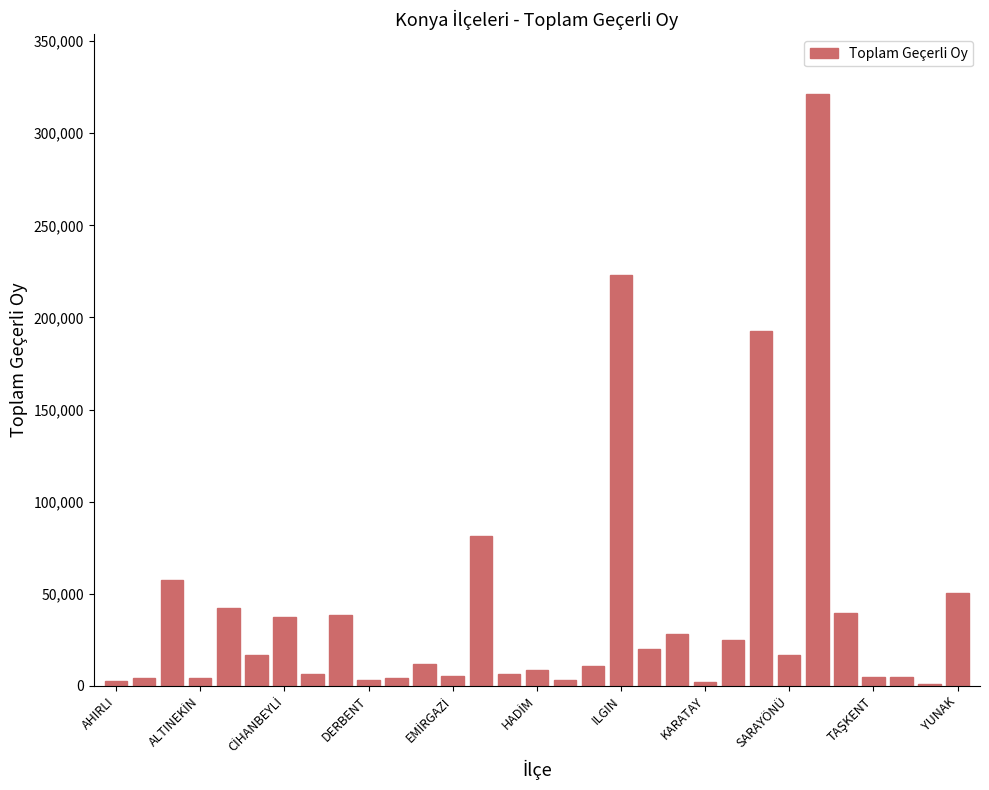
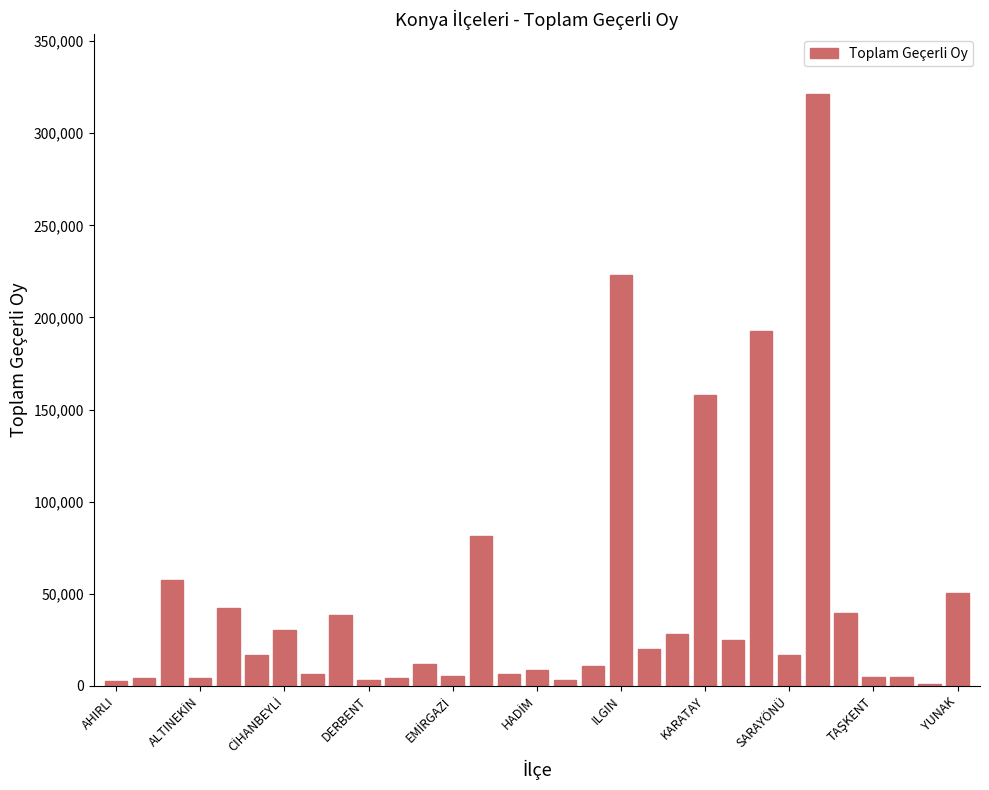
CİHANBEYLİ: 37,000 -> 30,000
KARATAY: 2,000 -> 158,000
